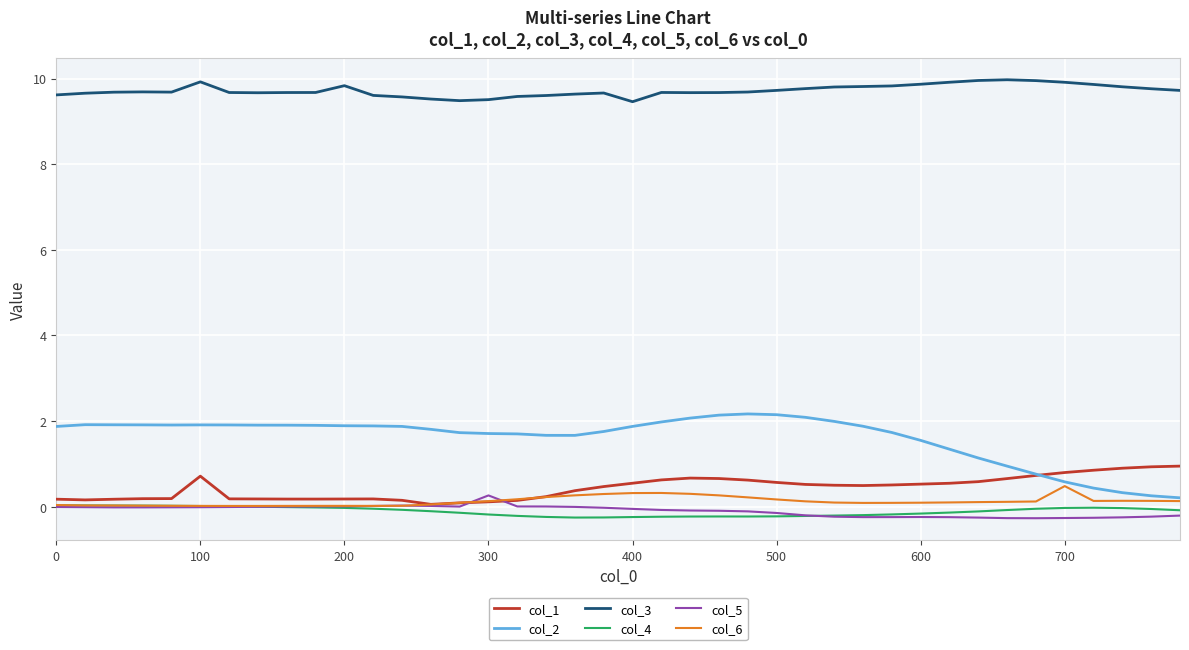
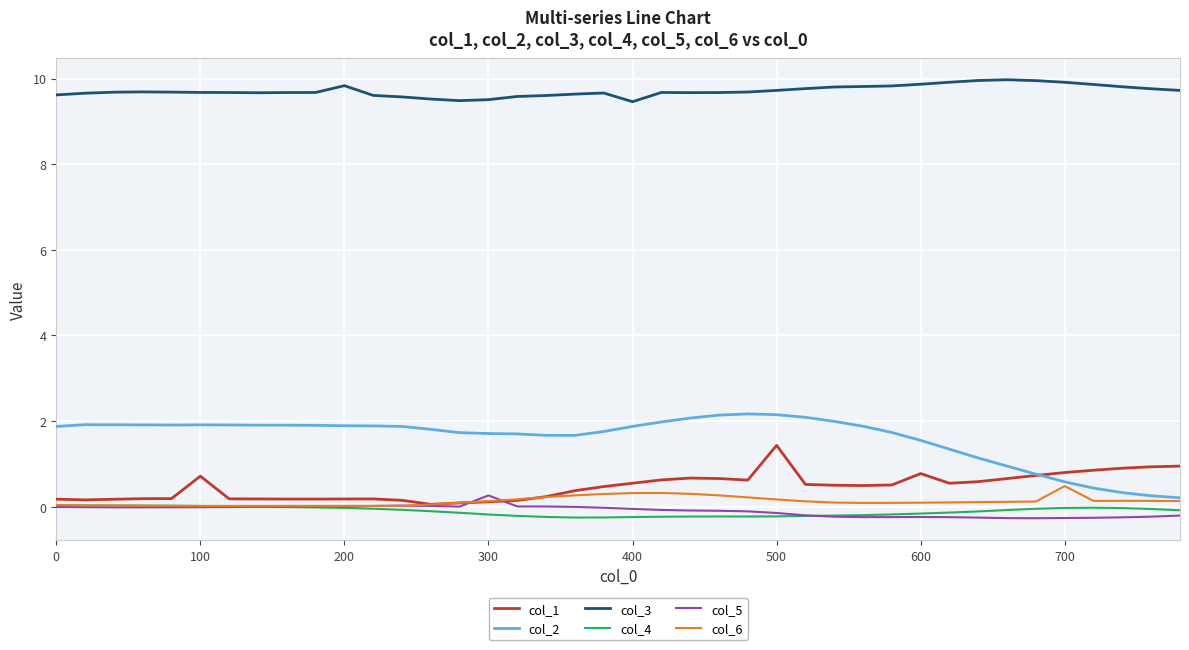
col_3, 100: 9.9 -> 9.7
col_1, 500: 0.6 -> 1.4
col_1, 600: 0.5 -> 0.8
